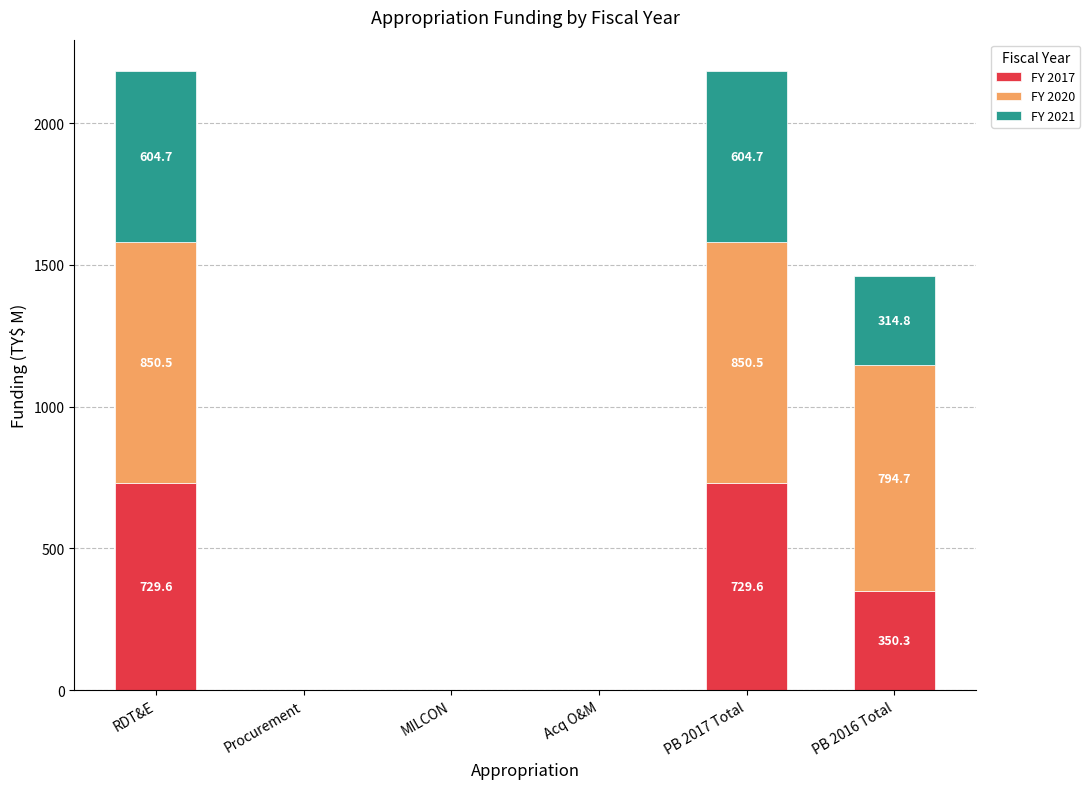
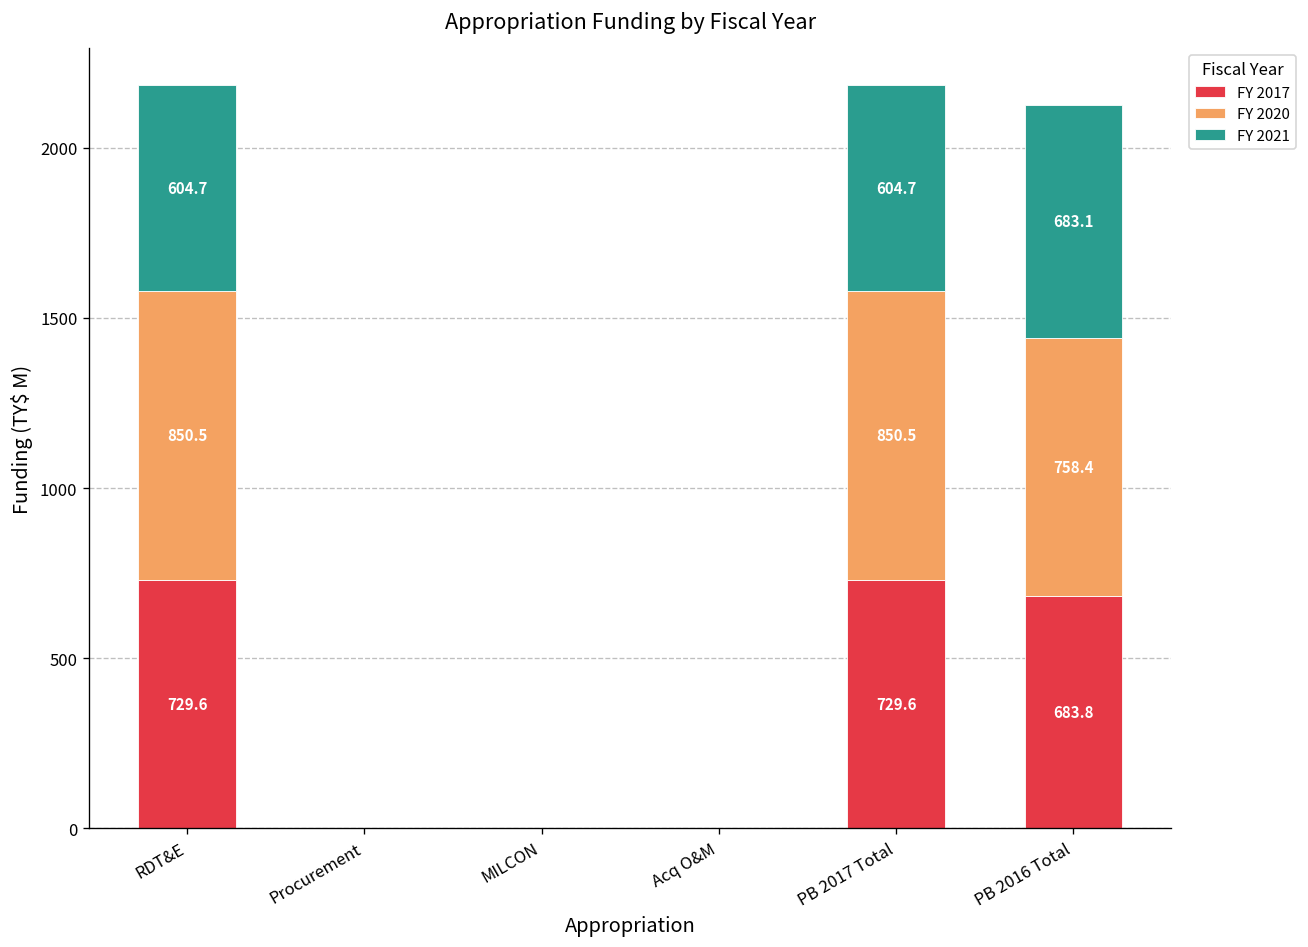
FY 2017, PB 2016 Total: 350.3 -> 683.8
FY 2020, PB 2016 Total: 794.7 -> 758.4
FY 2021, PB 2016 Total: 314.8 -> 683.1
